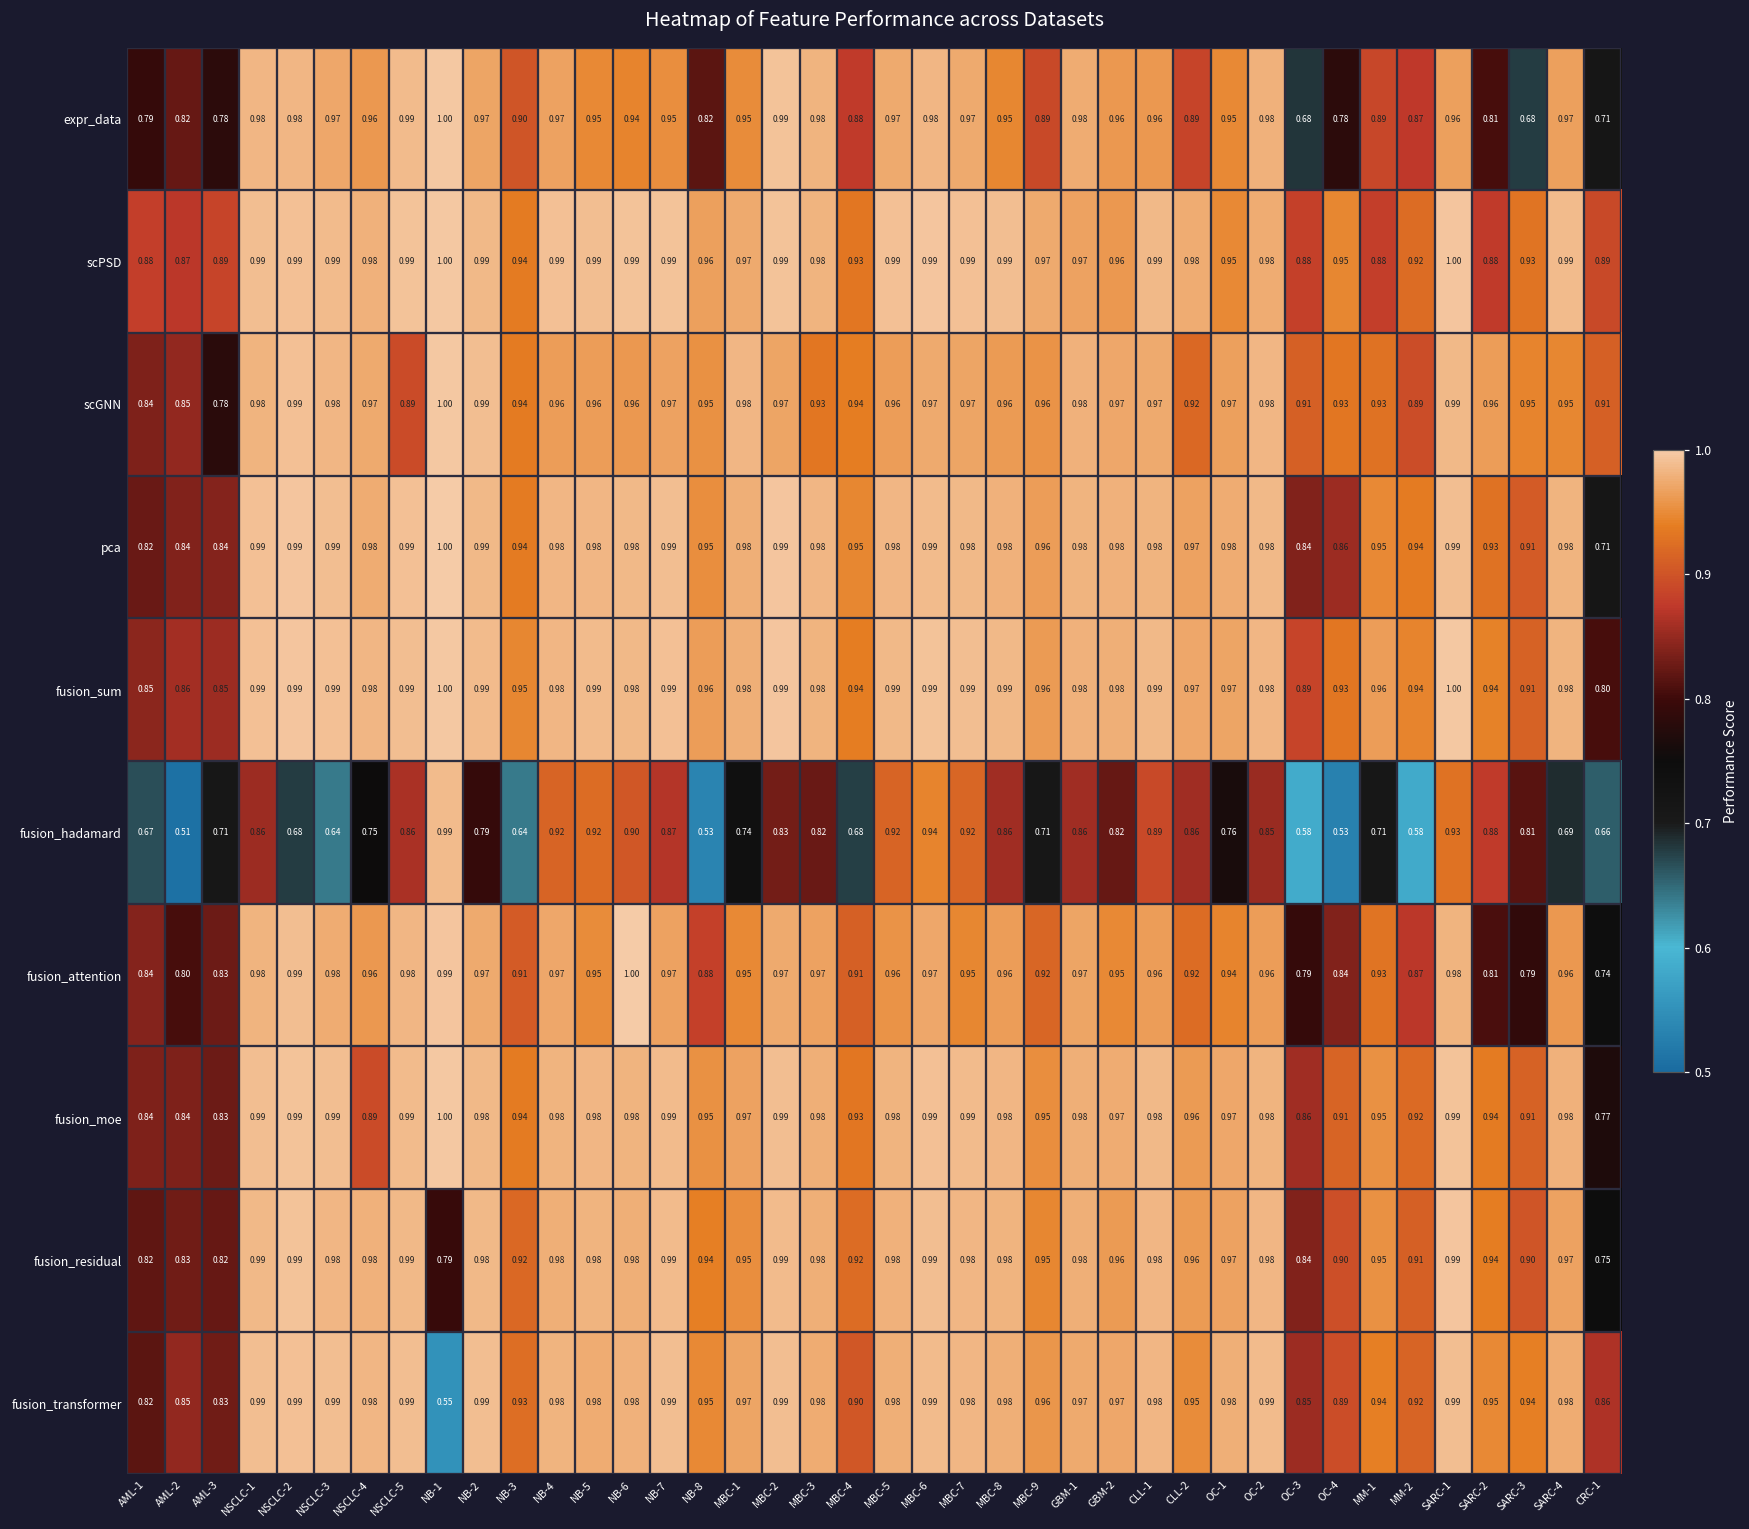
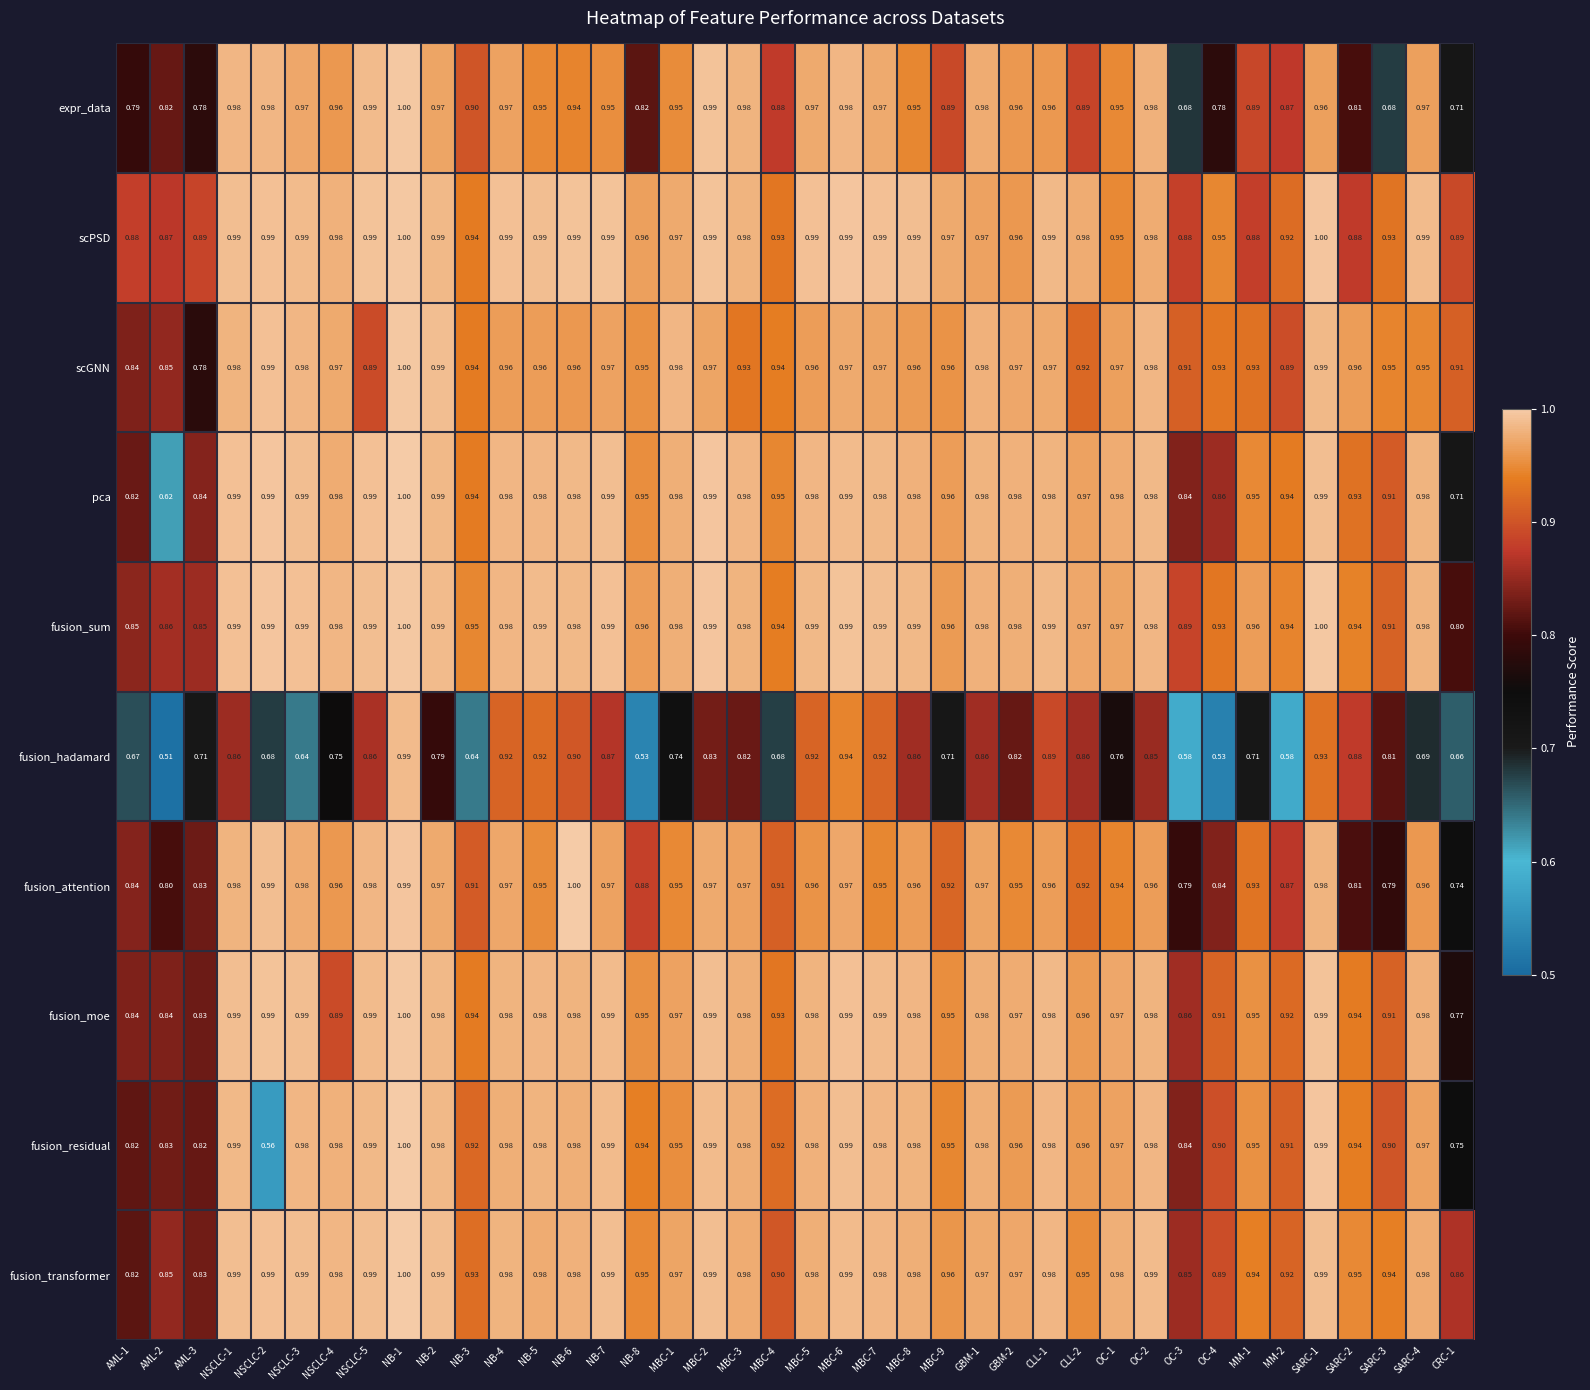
pca, AML-2: 0.84 -> 0.62
fusion_residual, NSCLC-2: 0.99 -> 0.56
fusion_residual, NB-1: 0.79 -> 1.00
fusion_transformer, NB-1: 0.55 -> 1.00
